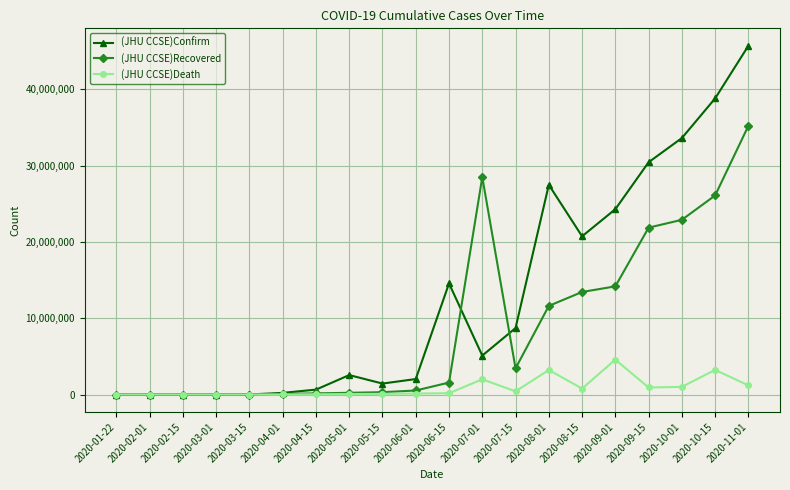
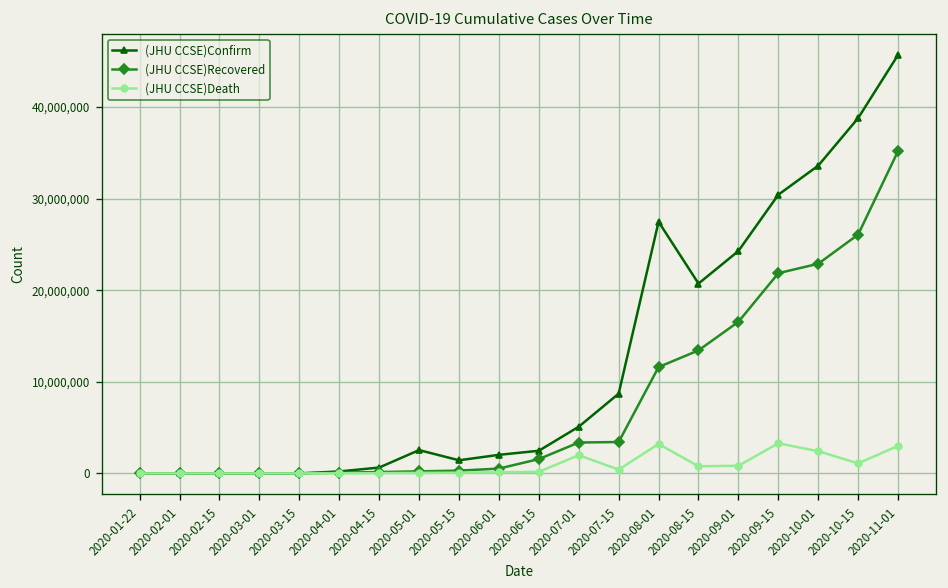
(JHU CCSE)Confirm, 2020-06-15: 15,000,000 -> 2,000,000
(JHU CCSE)Recovered, 2020-07-01: 28,000,000 -> 3,000,000
(JHU CCSE)Recovered, 2020-09-01: 14,000,000 -> 17,000,000
(JHU CCSE)Death, 2020-09-01: 5,000,000 -> 1,000,000
(JHU CCSE)Death, 2020-09-15: 1,000,000 -> 3,000,000
(JHU CCSE)Death, 2020-10-01: 1,000,000 -> 2,000,000
(JHU CCSE)Death, 2020-10-15: 3,000,000 -> 1,000,000
(JHU CCSE)Death, 2020-11-01: 1,000,000 -> 3,000,000
